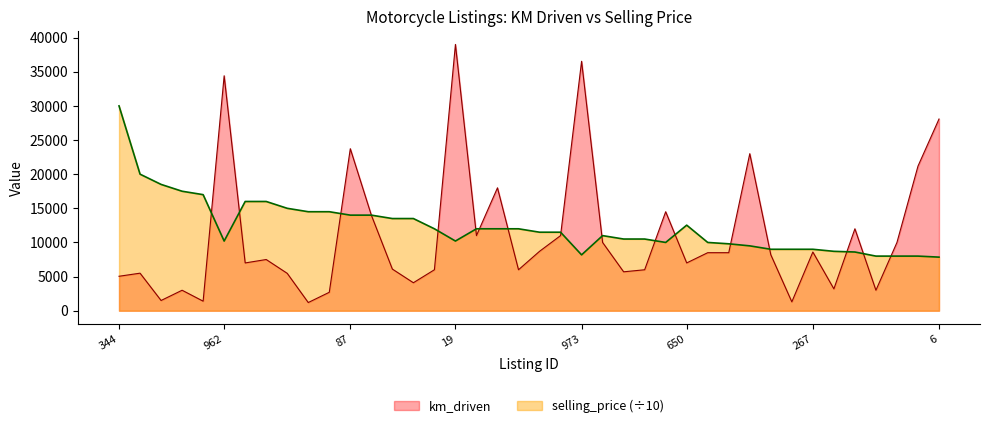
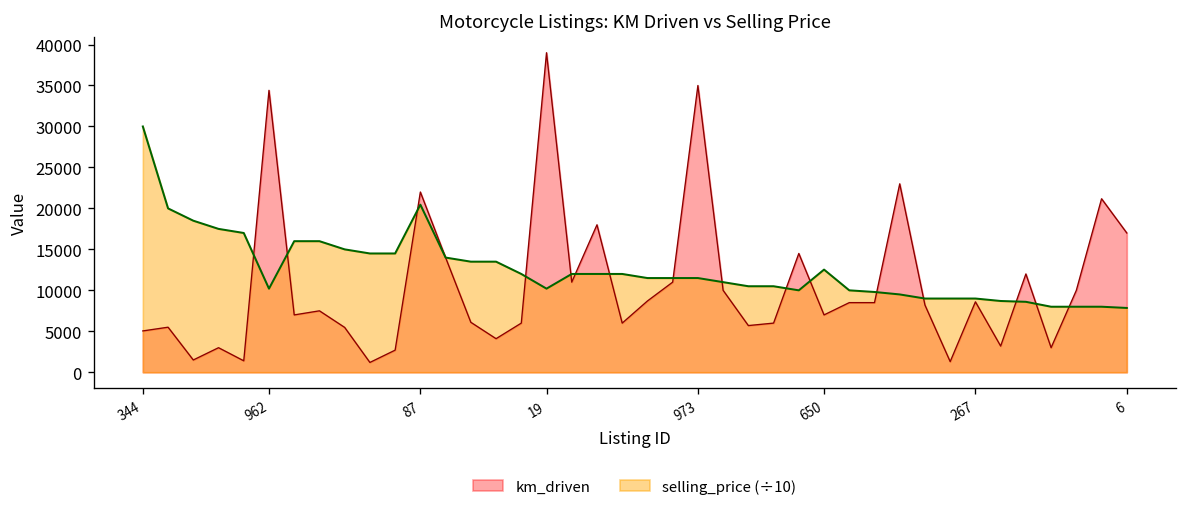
km_driven, 87: 24000 -> 22000
selling_price (÷10), 87: 14000 -> 20000
km_driven, 973: 37000 -> 35000
selling_price (÷10), 973: 8000 -> 12000
km_driven, 6: 28000 -> 17000
